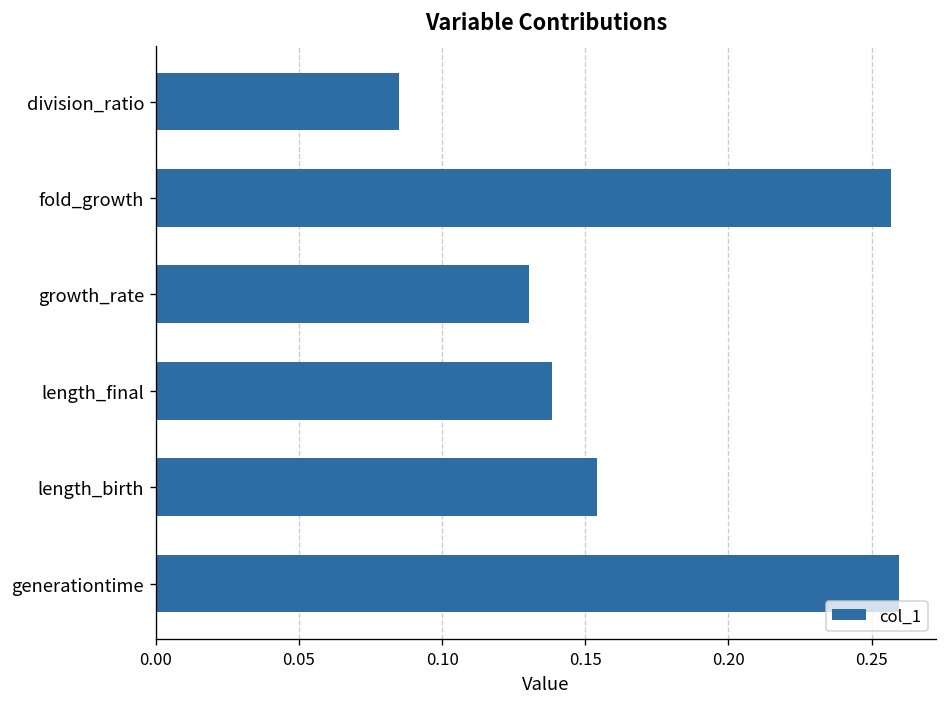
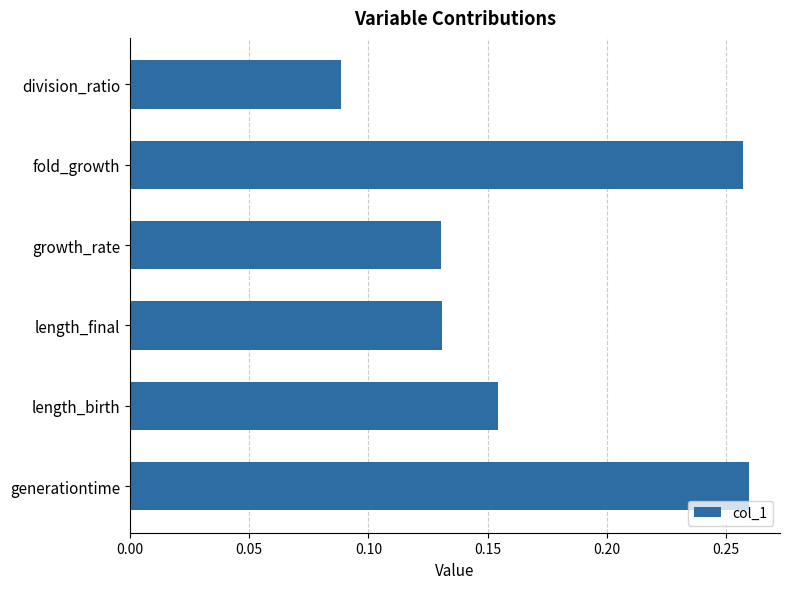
division_ratio: 0.085 -> 0.089
length_final: 0.138 -> 0.131
